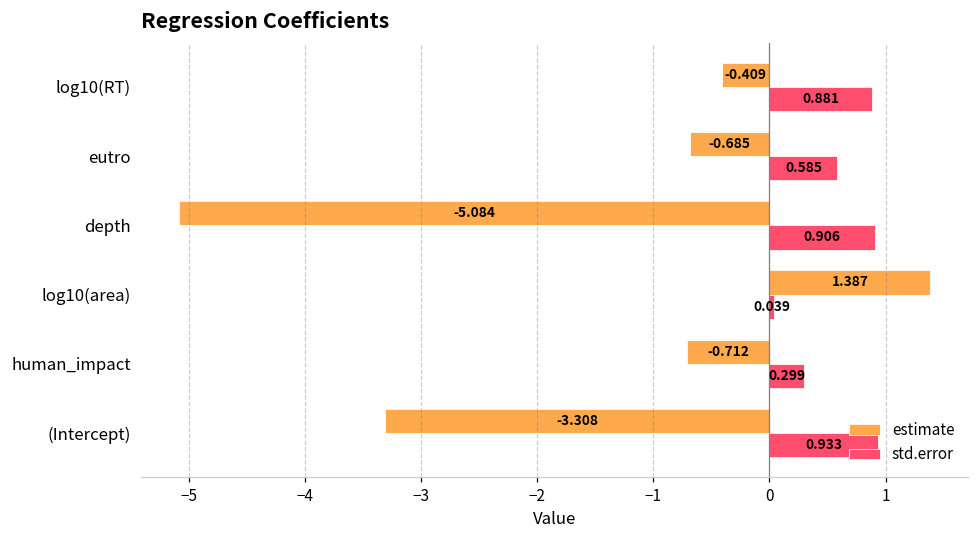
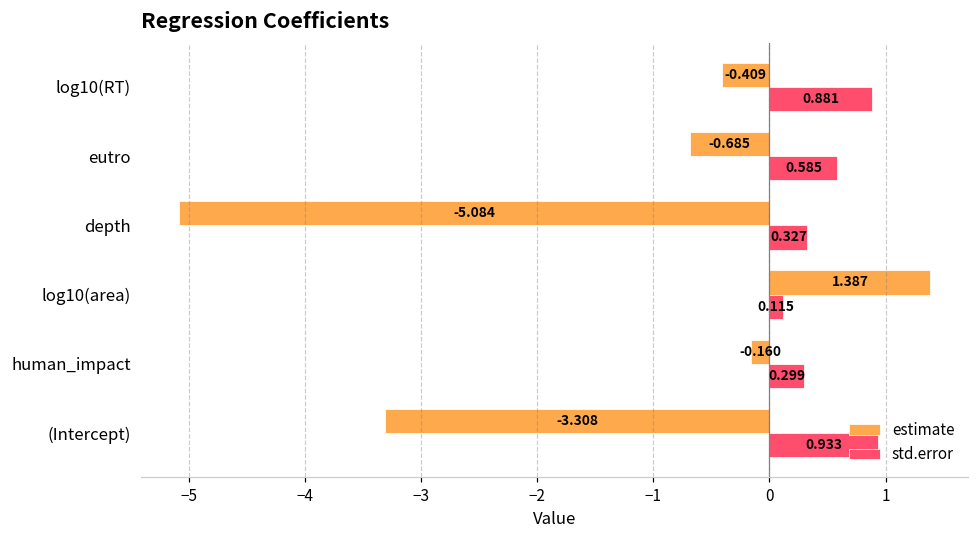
std.error, depth: 0.906 -> 0.327
std.error, log10(area): 0.039 -> 0.115
estimate, human_impact: -0.712 -> -0.160
